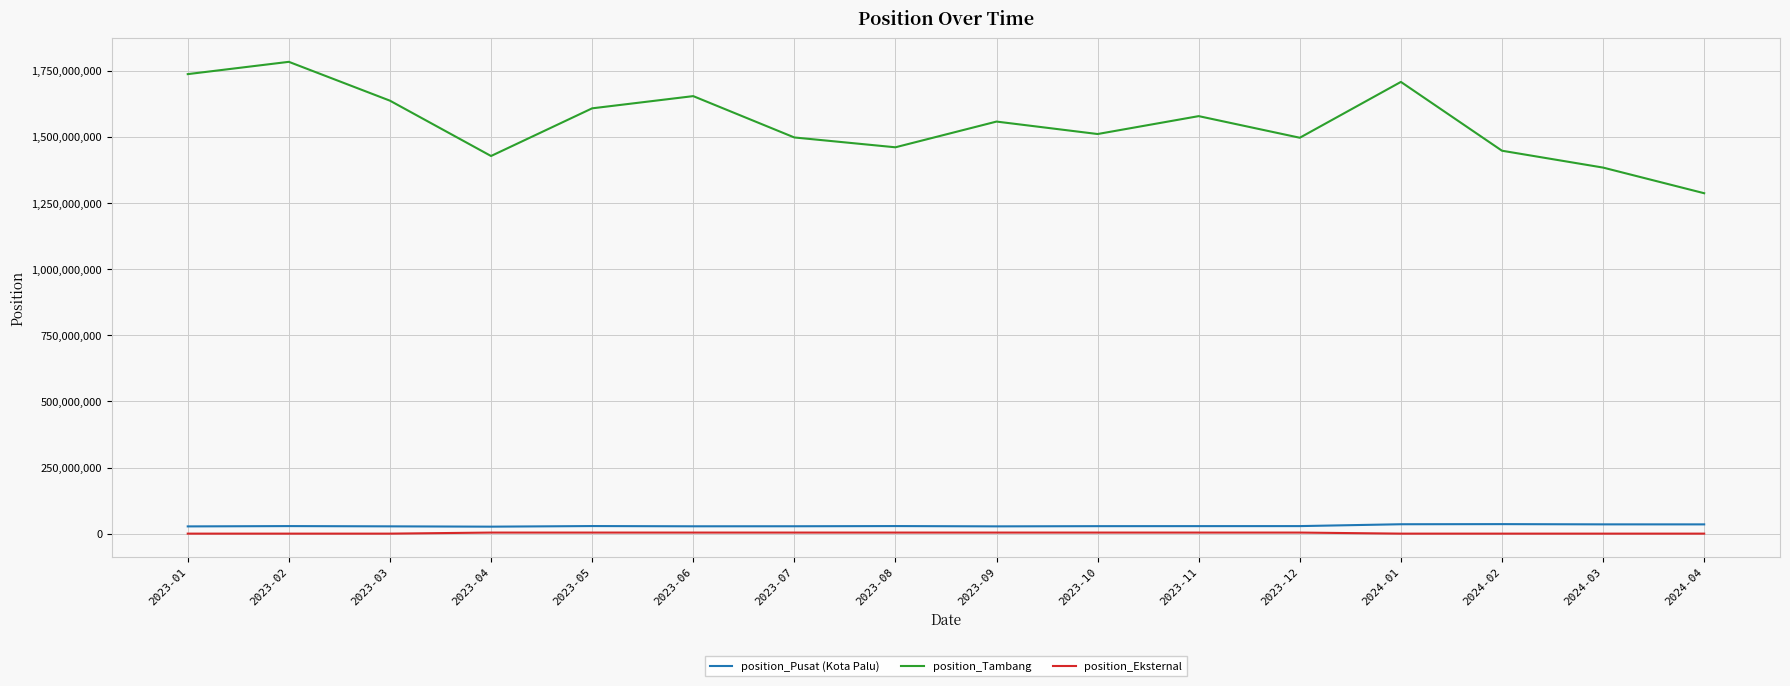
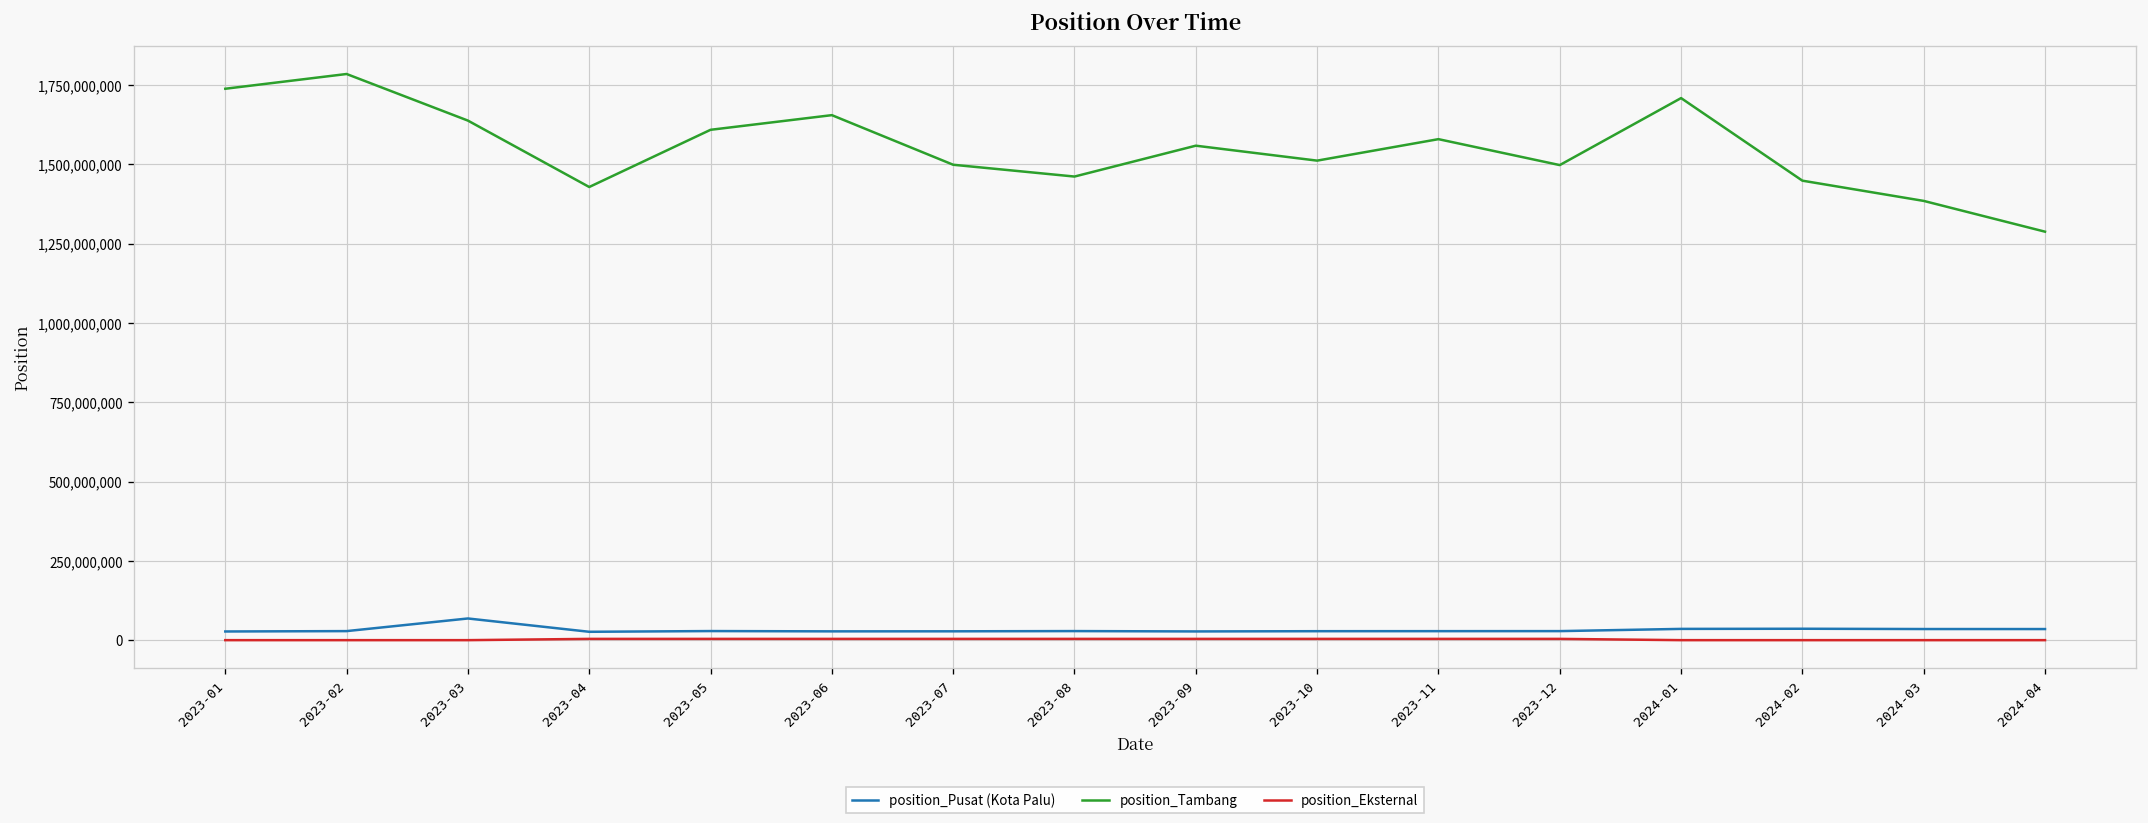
position_Pusat (Kota Palu), 2023-03: 30,000,000 -> 70,000,000
